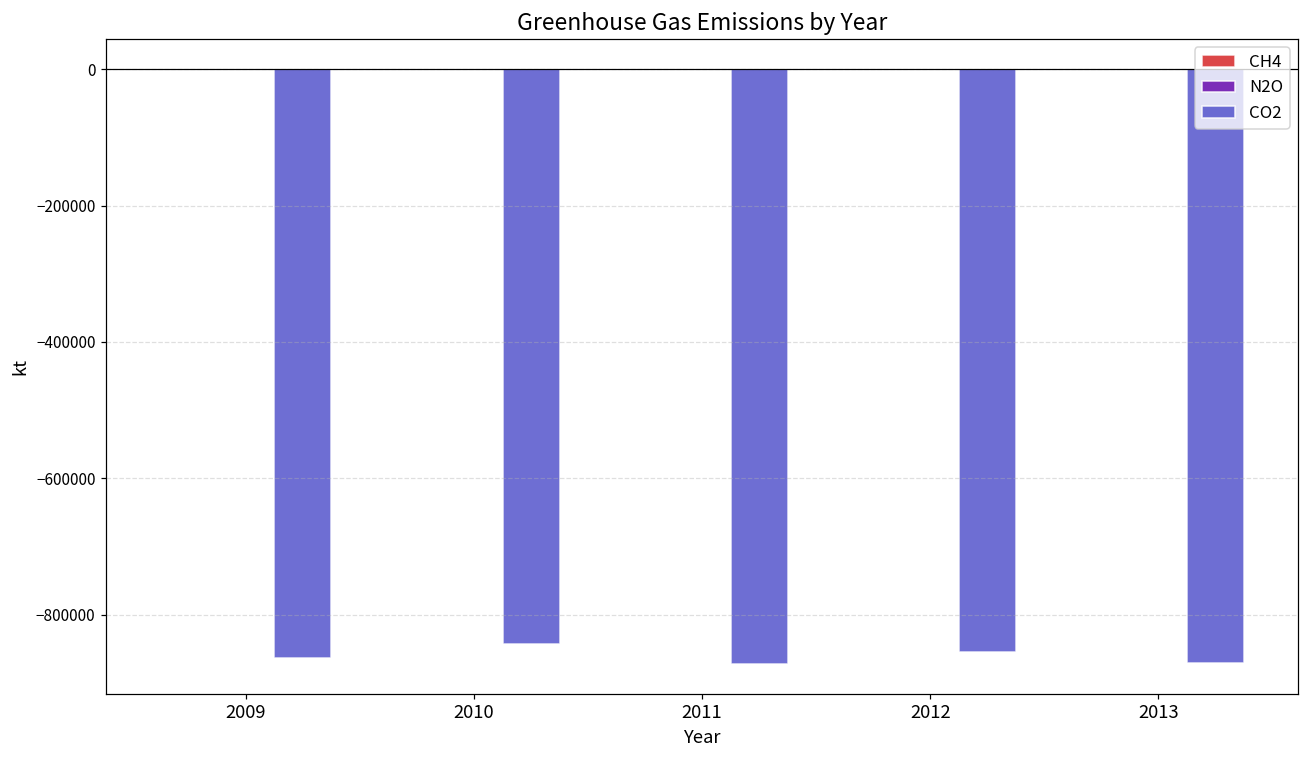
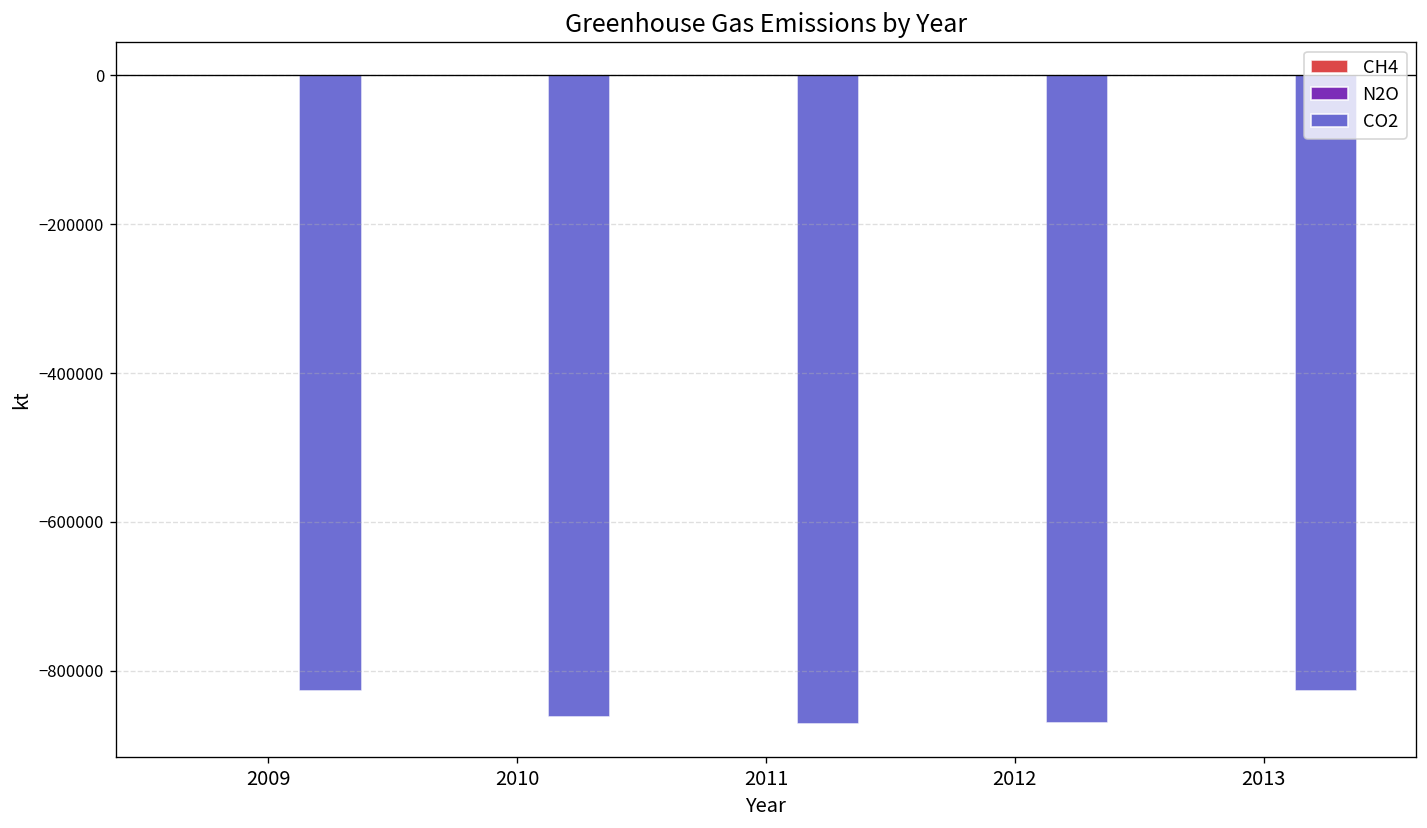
CO2, 2009: -860000 -> -830000
CO2, 2010: -840000 -> -860000
CO2, 2012: -850000 -> -870000
CO2, 2013: -870000 -> -830000
